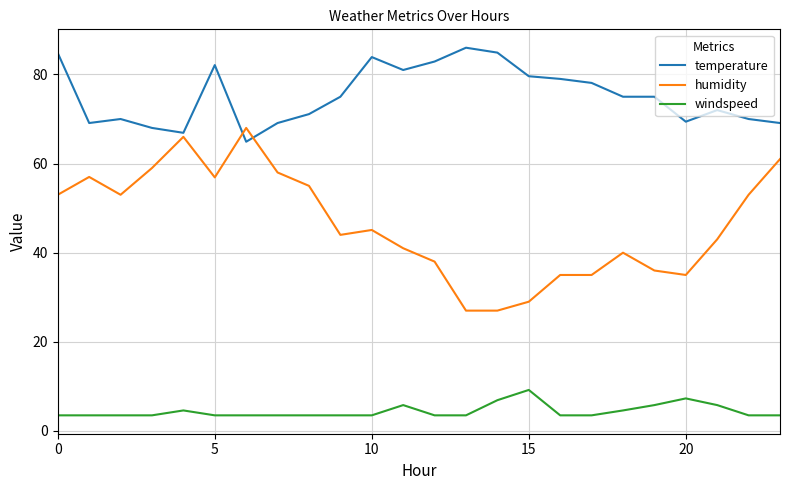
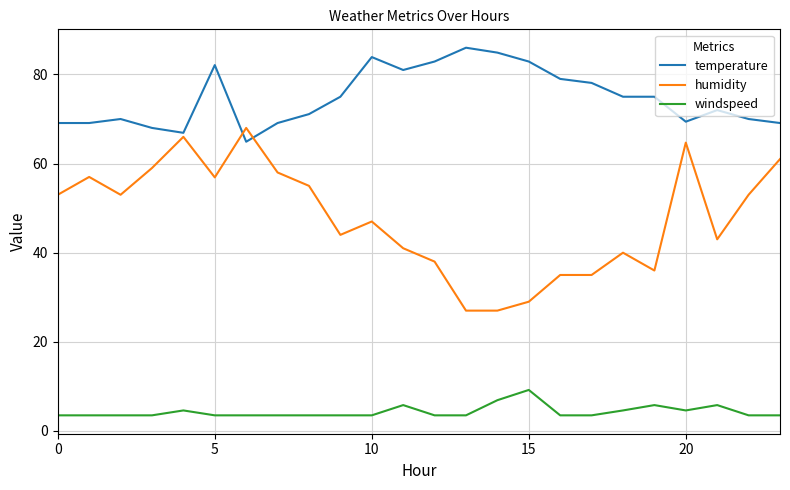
temperature, 0: 85 -> 69
humidity, 10: 45 -> 47
temperature, 15: 80 -> 83
humidity, 20: 35 -> 65
windspeed, 20: 7 -> 5
